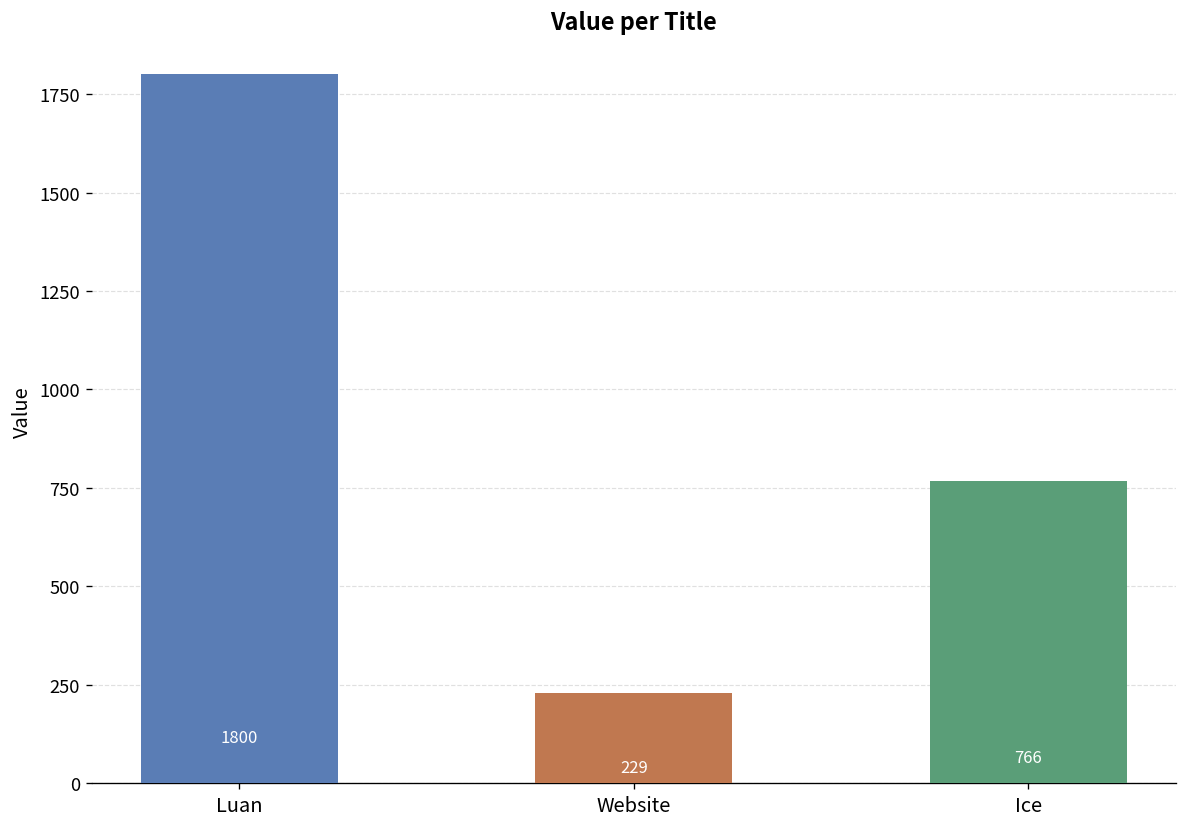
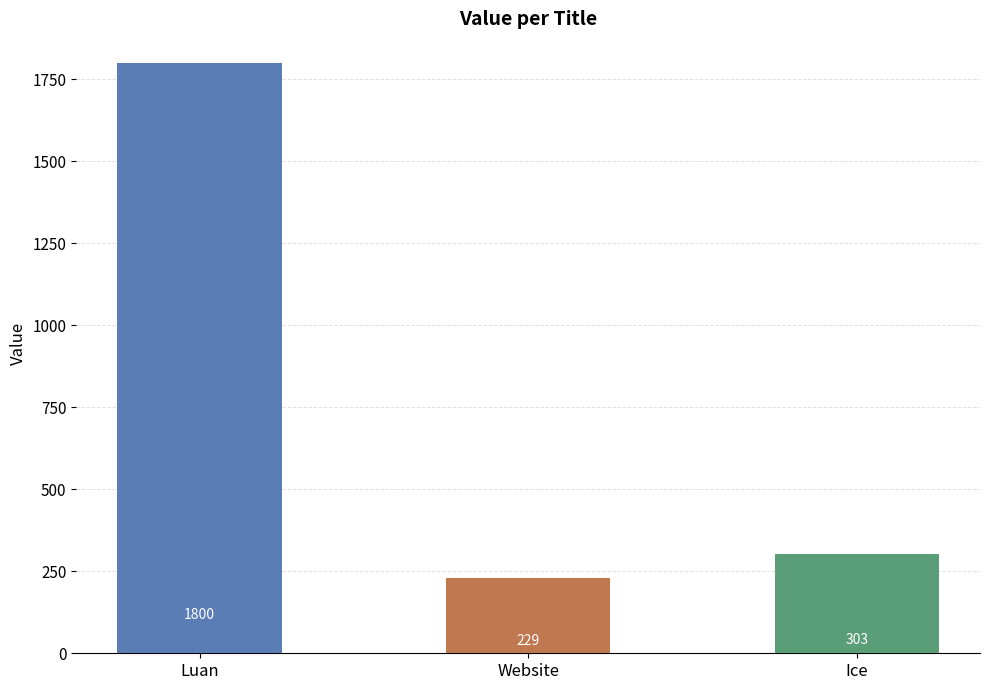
Ice: 766 -> 303
